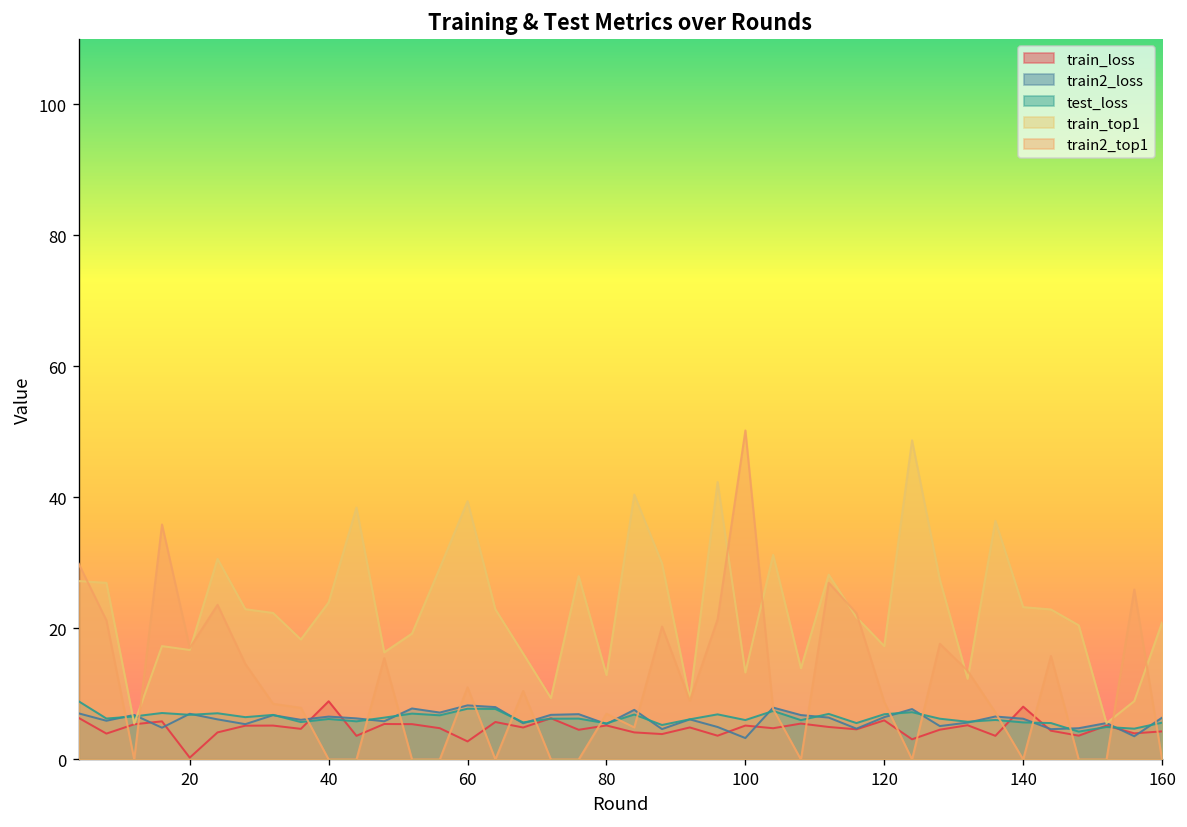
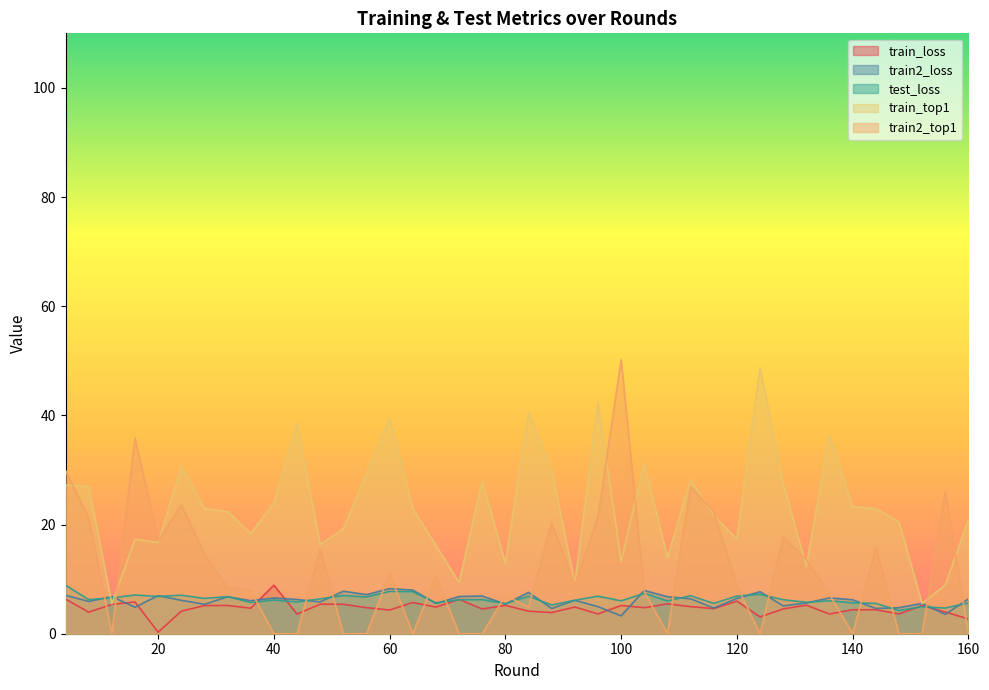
train_loss, 60: 3 -> 4
train_loss, 140: 8 -> 4
train_loss, 160: 4 -> 3
